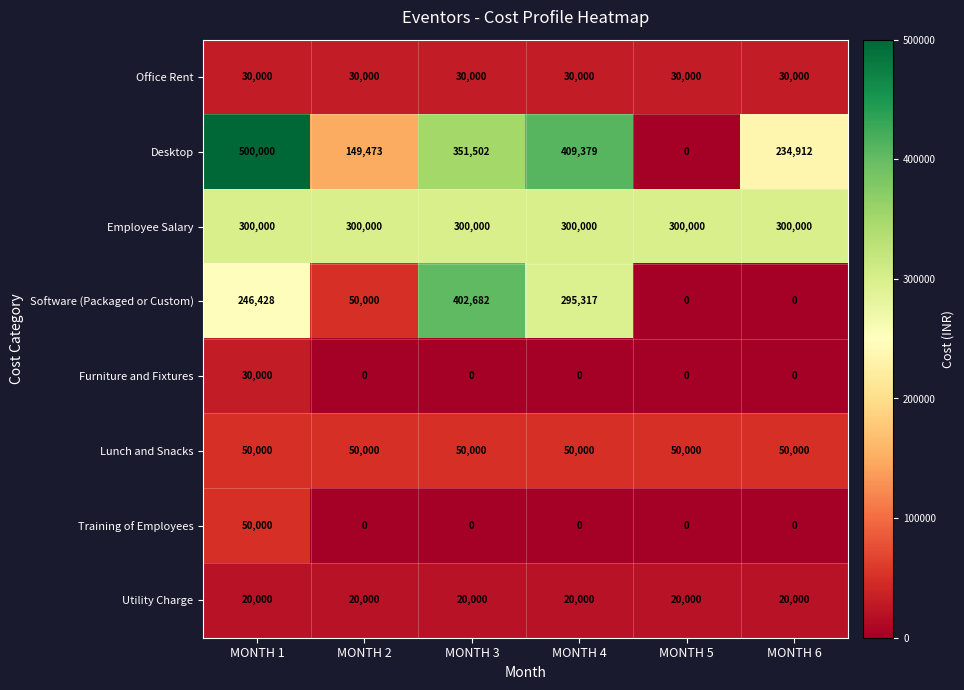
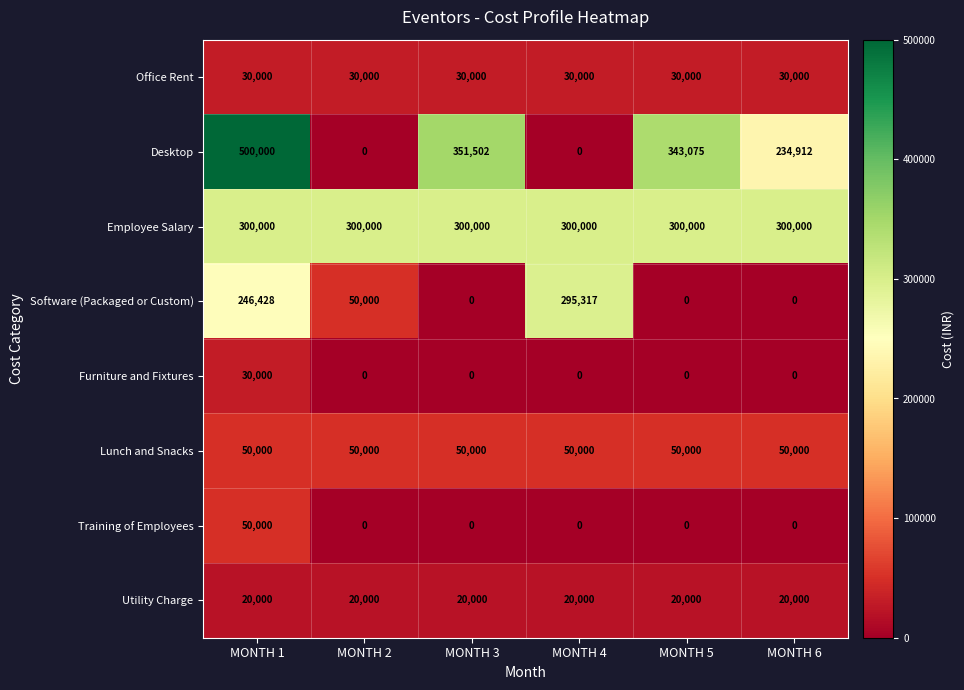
Desktop, MONTH 2: 149,473 -> 0
Desktop, MONTH 4: 409,379 -> 0
Desktop, MONTH 5: 0 -> 343,075
Software (Packaged or Custom), MONTH 3: 402,682 -> 0
